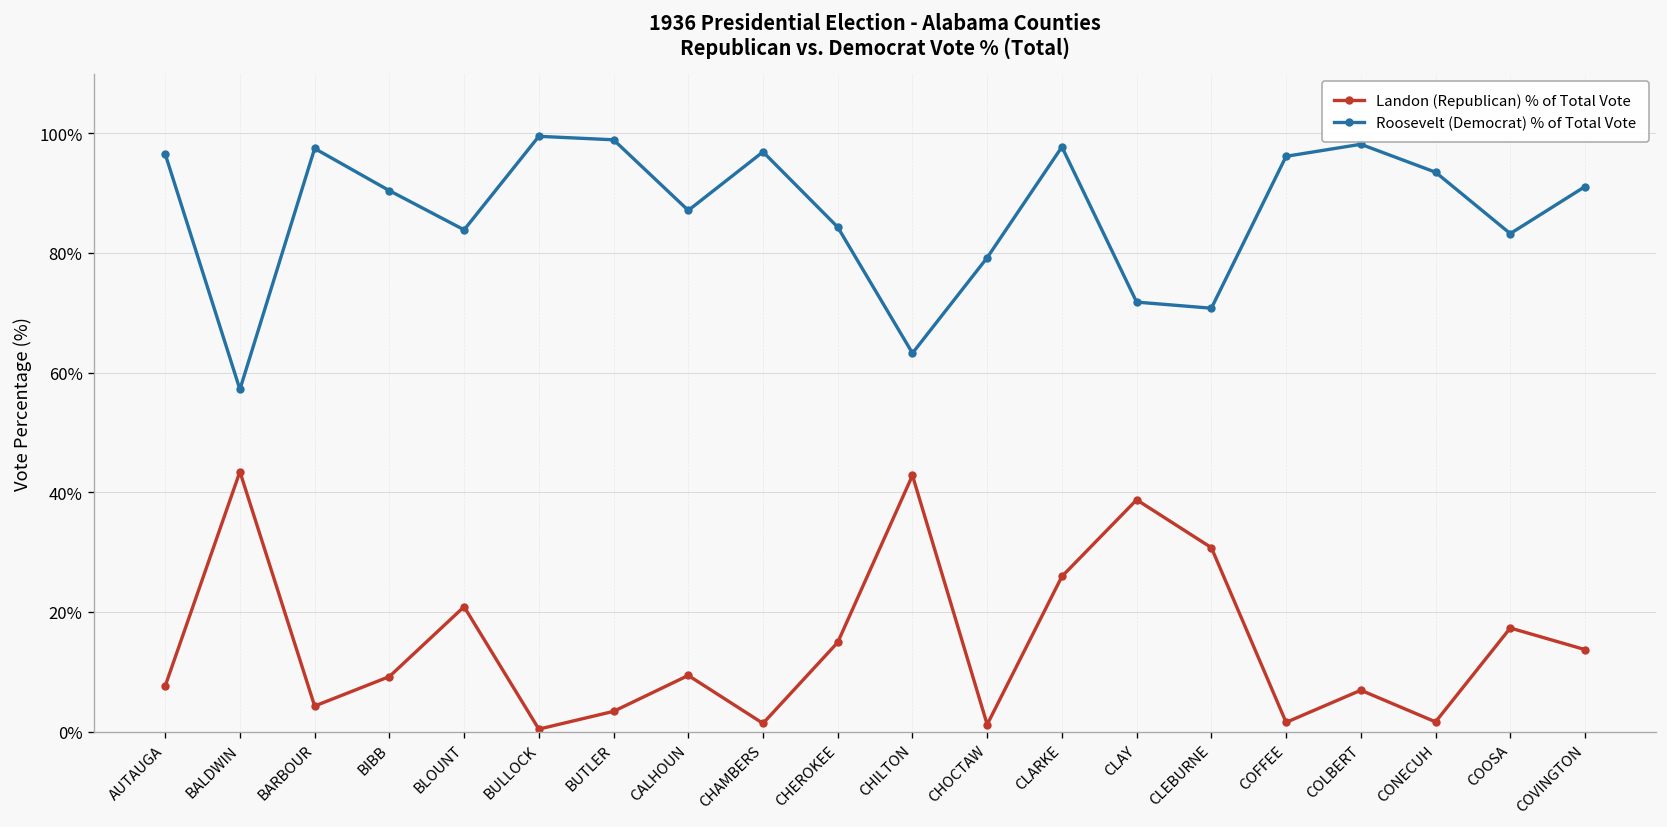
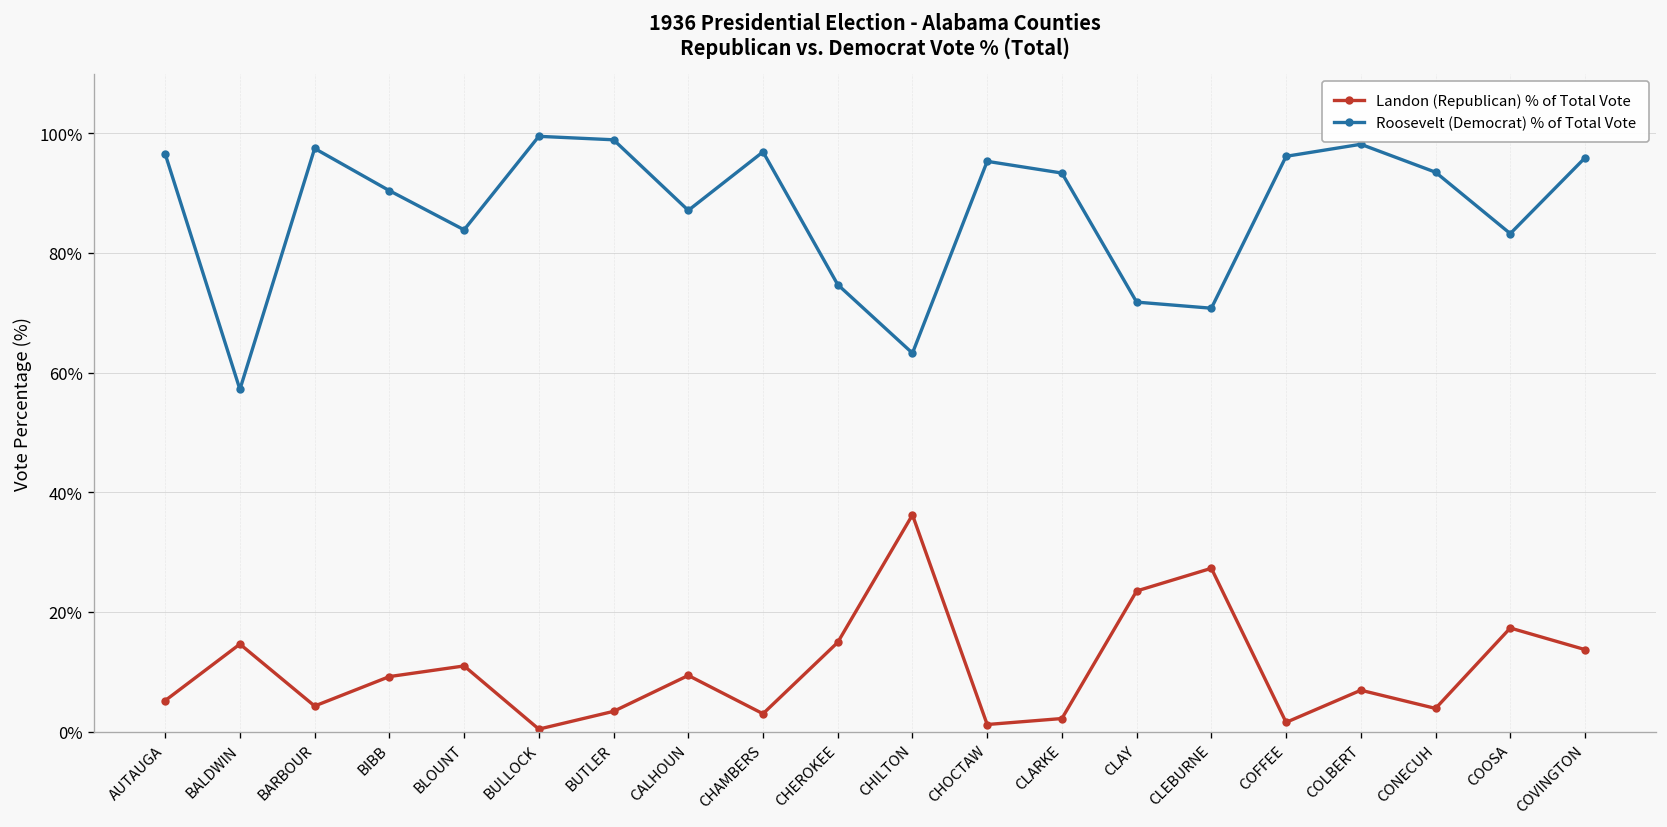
Landon (Republican) % of Total Vote, AUTAUGA: 8% -> 5%
Landon (Republican) % of Total Vote, BALDWIN: 43% -> 15%
Landon (Republican) % of Total Vote, BLOUNT: 21% -> 11%
Landon (Republican) % of Total Vote, CHAMBERS: 1% -> 3%
Roosevelt (Democrat) % of Total Vote, CHEROKEE: 84% -> 75%
Landon (Republican) % of Total Vote, CHILTON: 43% -> 36%
Roosevelt (Democrat) % of Total Vote, CHOCTAW: 79% -> 95%
Landon (Republican) % of Total Vote, CLARKE: 26% -> 2%
Roosevelt (Democrat) % of Total Vote, CLARKE: 98% -> 93%
Landon (Republican) % of Total Vote, CLAY: 39% -> 24%
Landon (Republican) % of Total Vote, CLEBURNE: 31% -> 27%
Landon (Republican) % of Total Vote, CONECUH: 2% -> 4%
Roosevelt (Democrat) % of Total Vote, COVINGTON: 91% -> 96%
